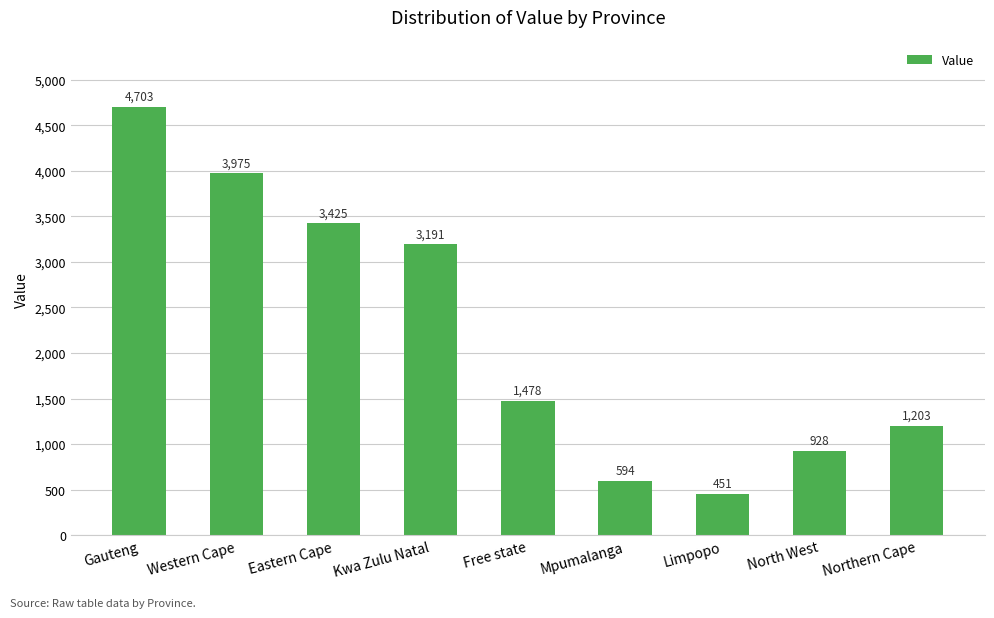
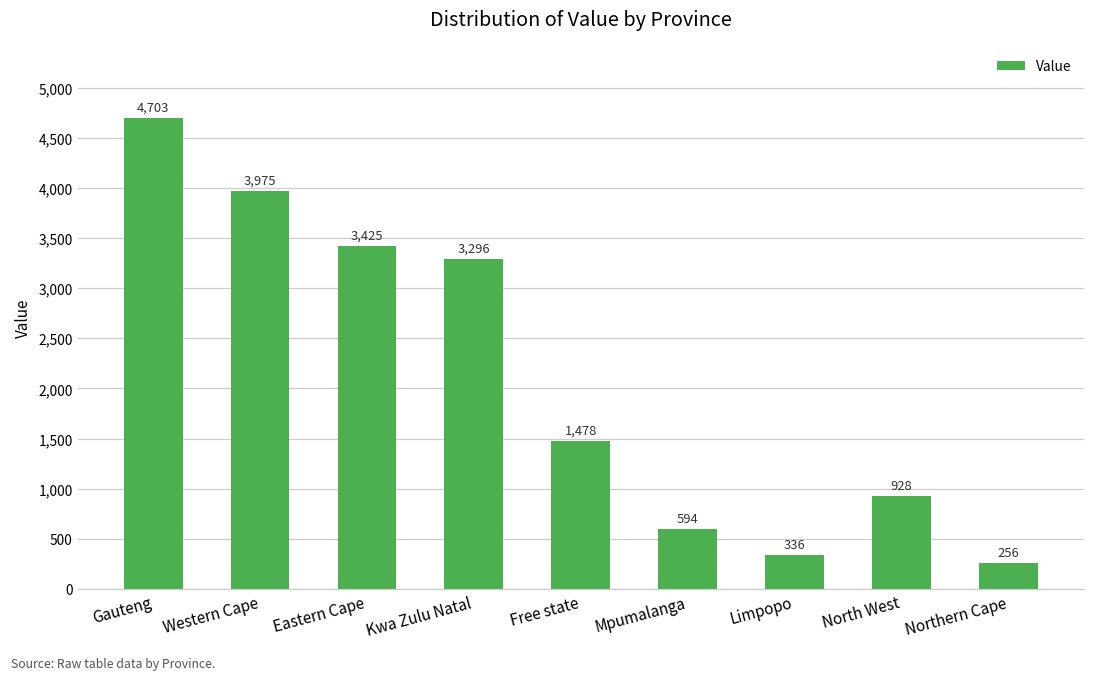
Kwa Zulu Natal: 3,191 -> 3,296
Limpopo: 451 -> 336
Northern Cape: 1,203 -> 256
